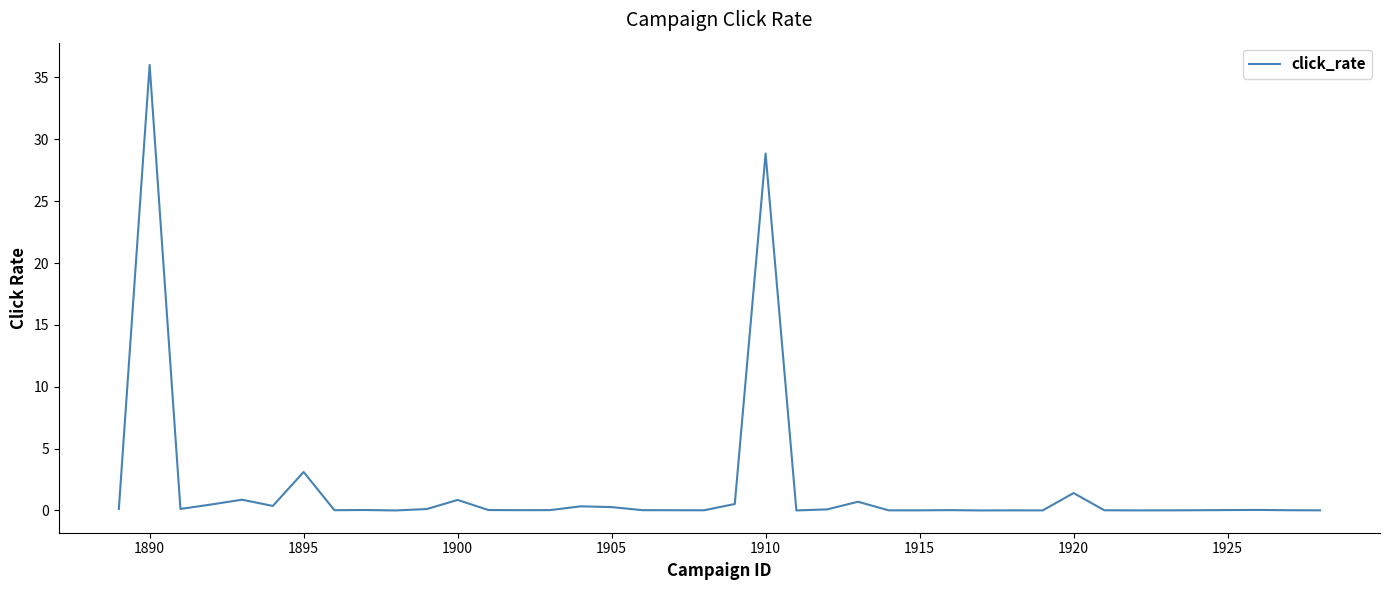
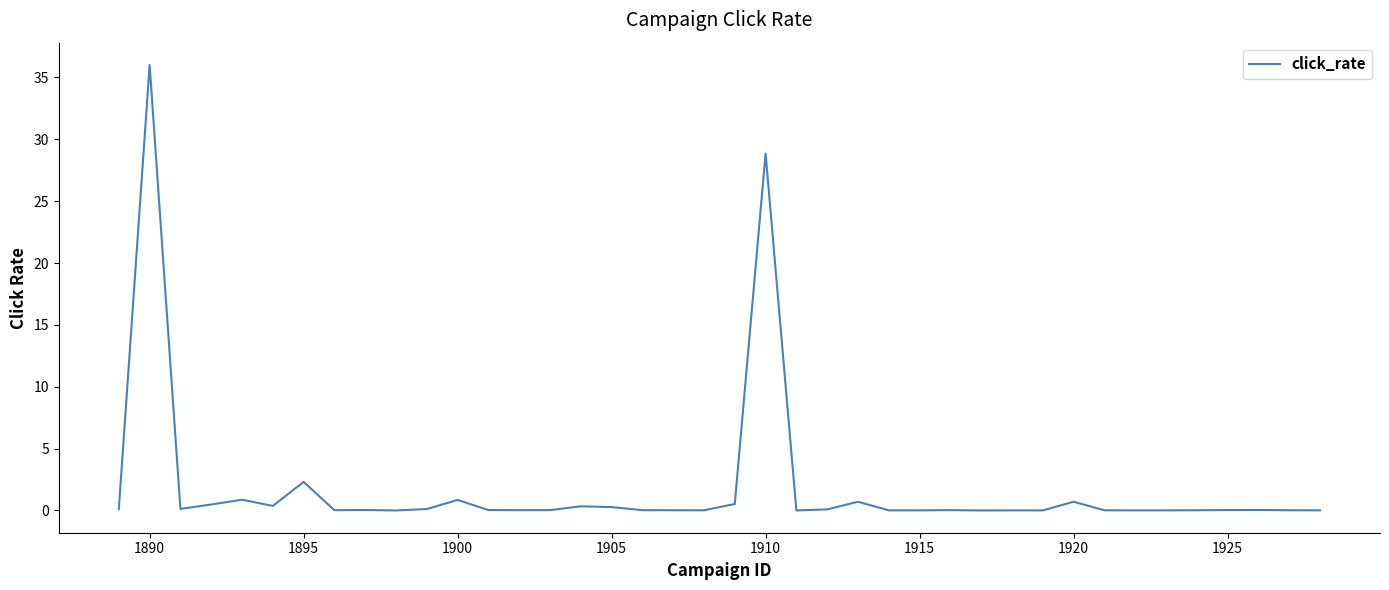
1895: 3.1 -> 2.3
1920: 1.4 -> 0.7
